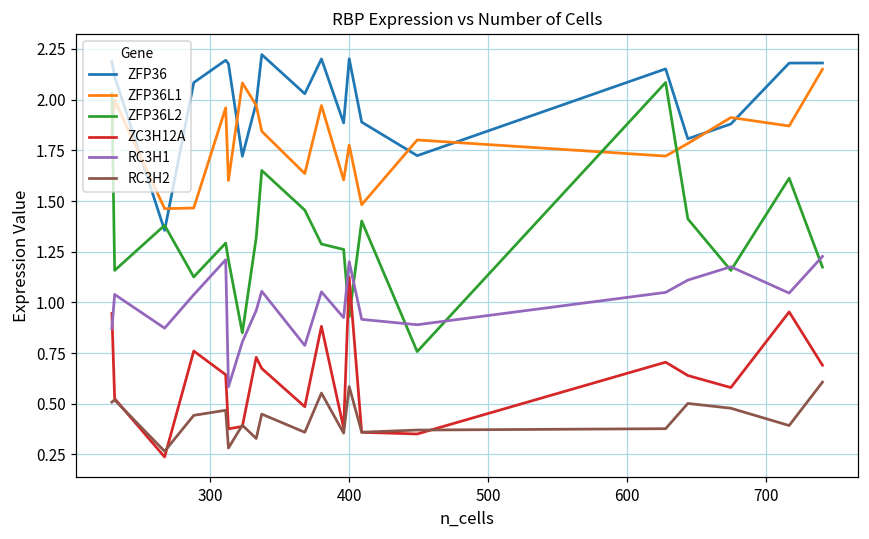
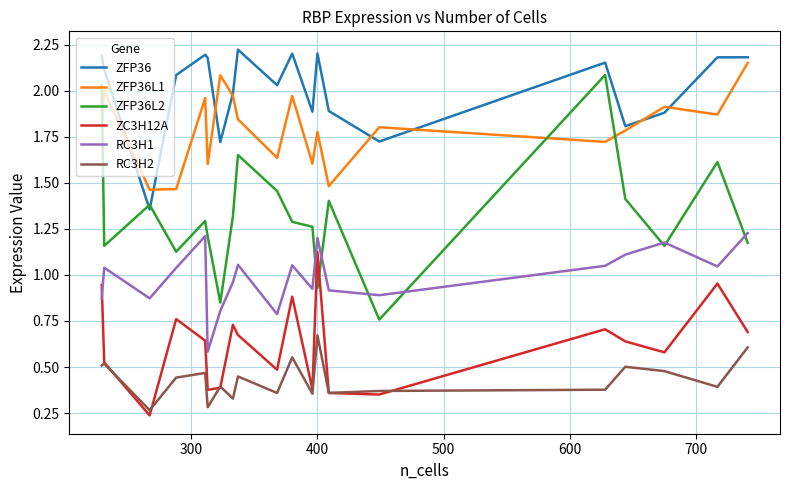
RC3H2, 400: 0.58 -> 0.67
